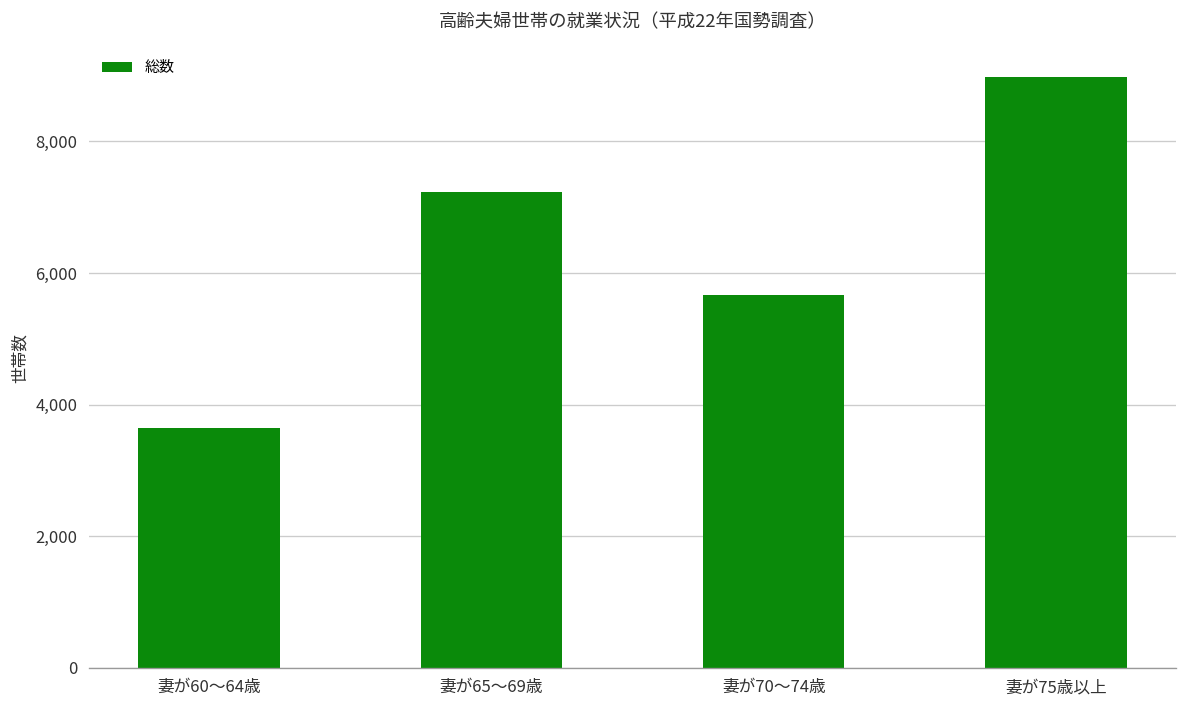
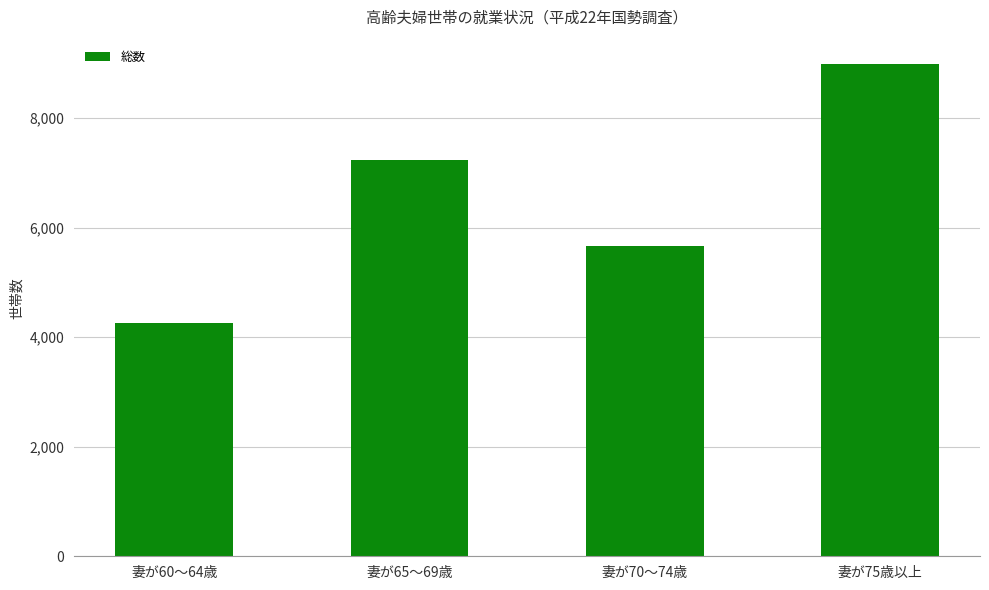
妻が60～64歳: 3,600 -> 4,300
